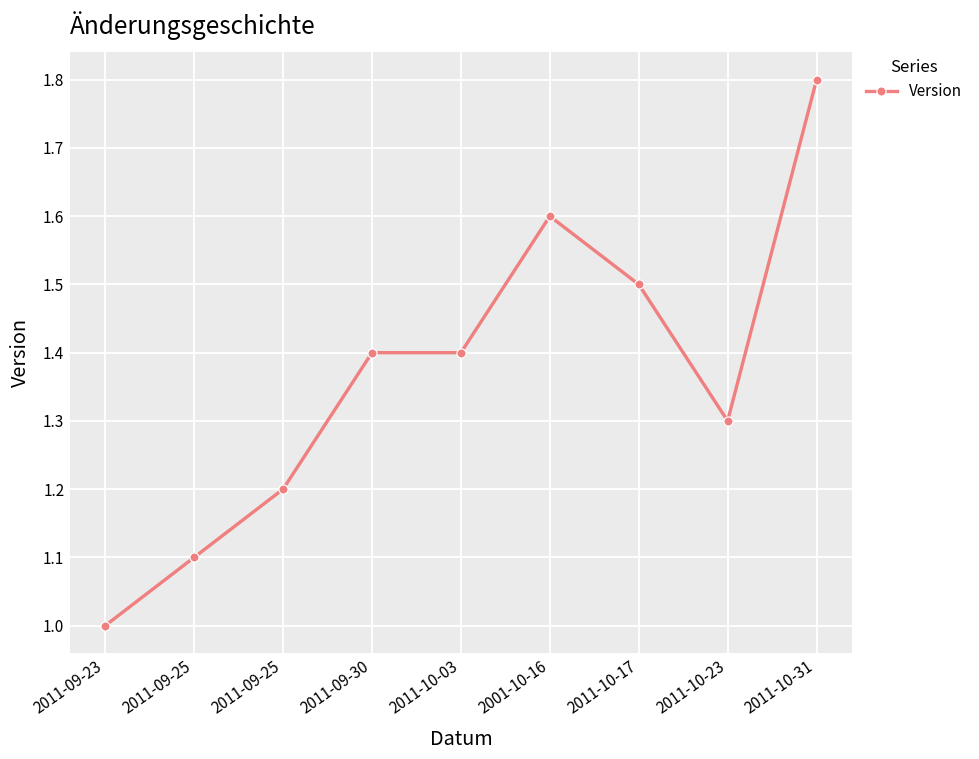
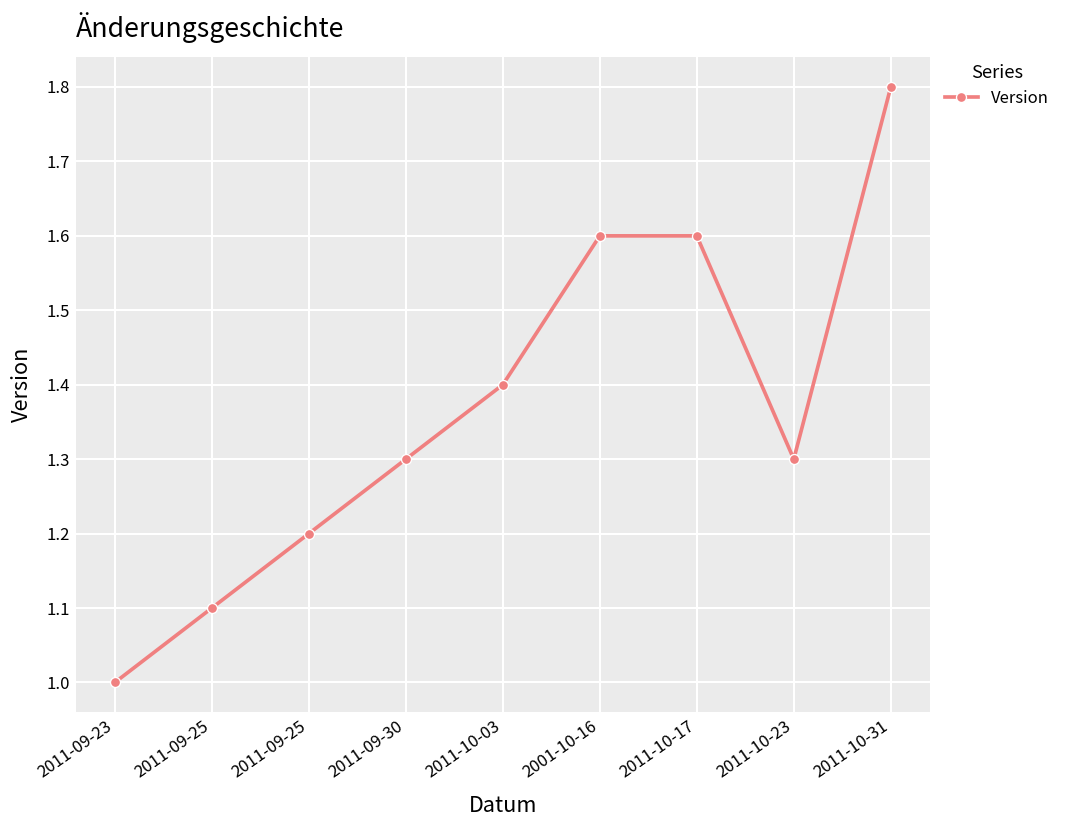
2011-09-30: 1.4 -> 1.3
2011-10-17: 1.5 -> 1.6
